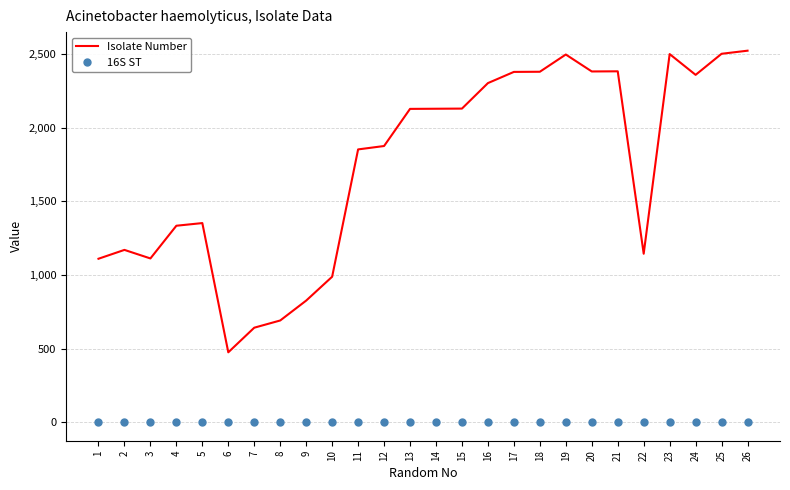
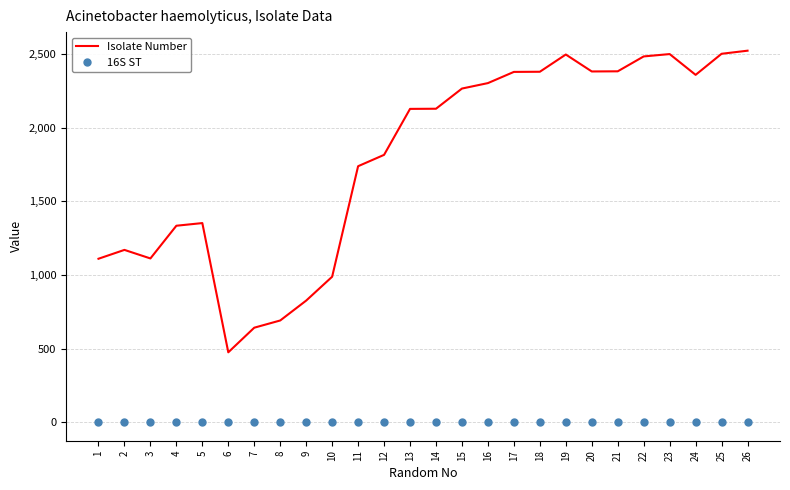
Isolate Number, 11: 1,850 -> 1,740
Isolate Number, 12: 1,880 -> 1,820
Isolate Number, 15: 2,130 -> 2,270
Isolate Number, 22: 1,150 -> 2,480
